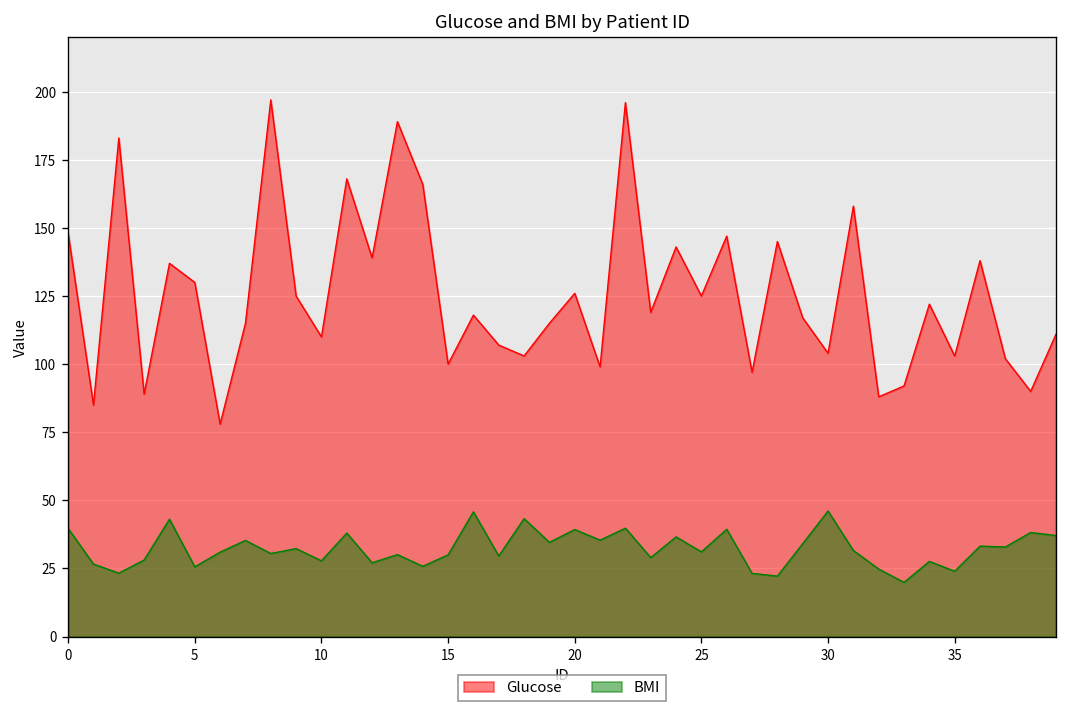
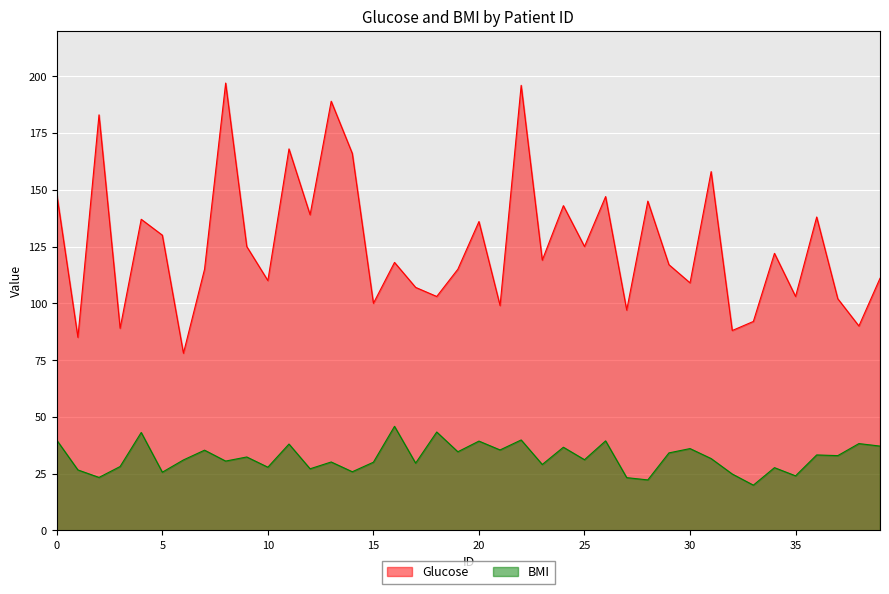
Glucose, 20: 126 -> 136
Glucose, 30: 104 -> 109
BMI, 30: 46 -> 36
